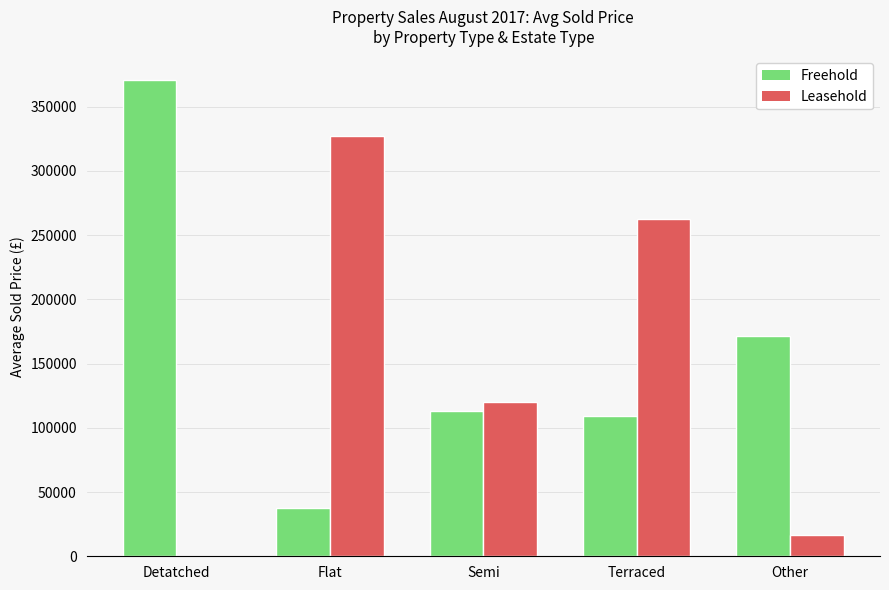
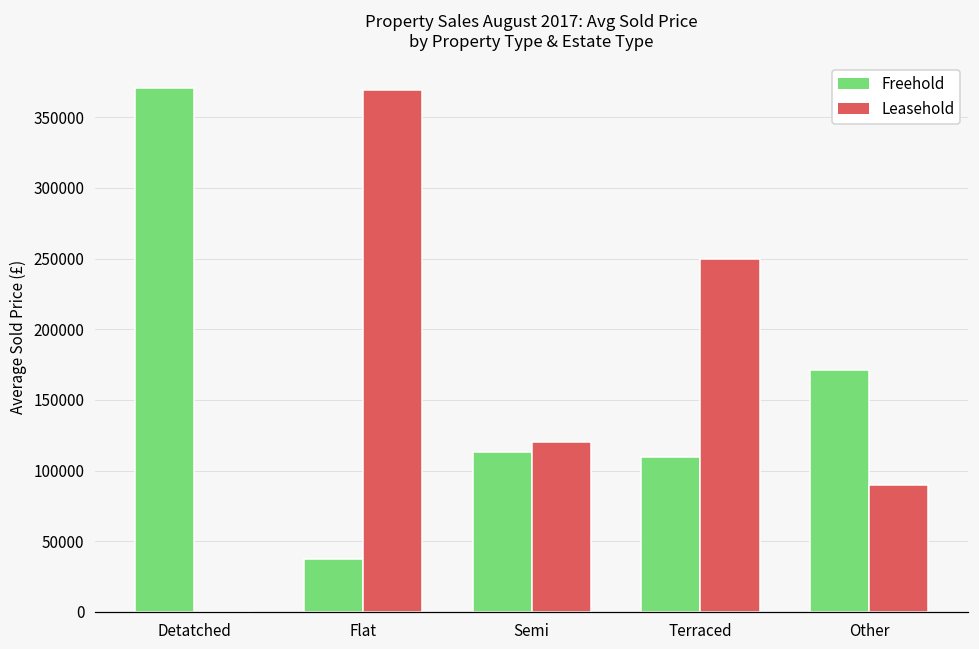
Leasehold, Flat: 327000 -> 369000
Leasehold, Terraced: 262000 -> 250000
Leasehold, Other: 16000 -> 90000
